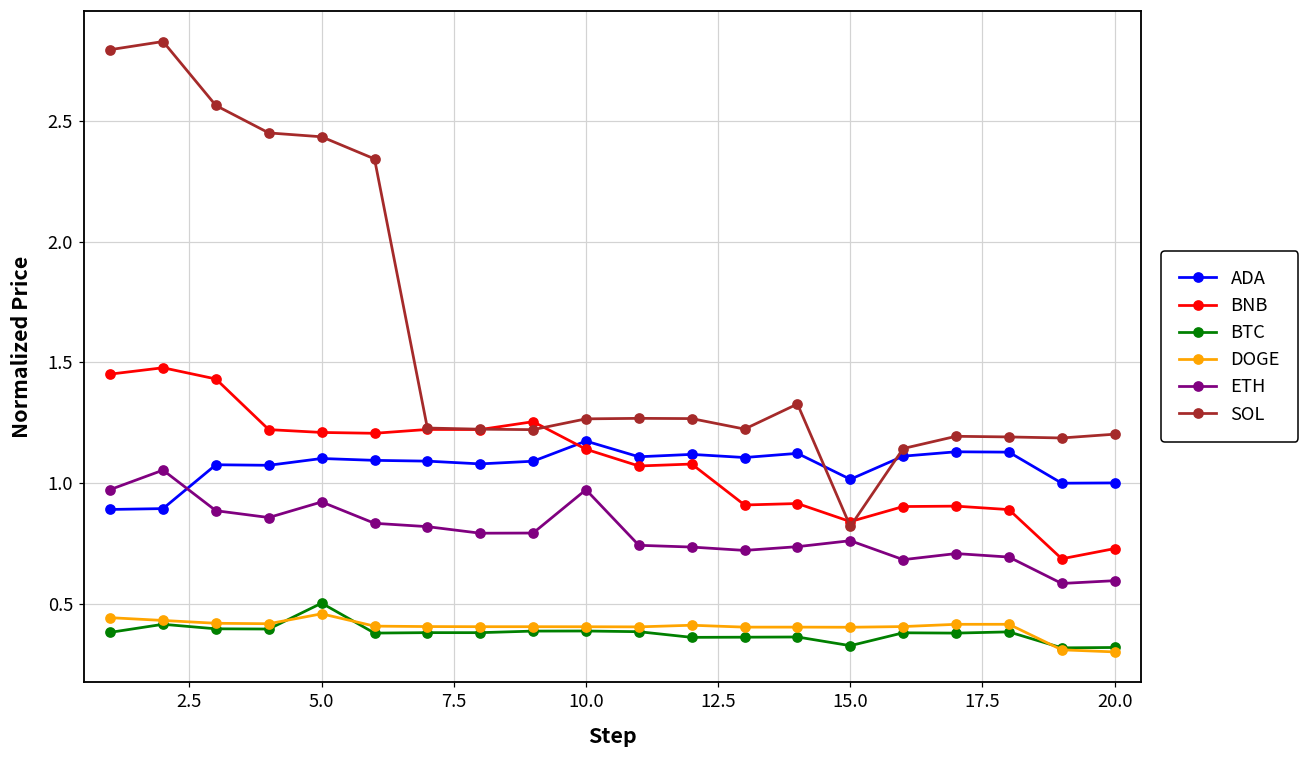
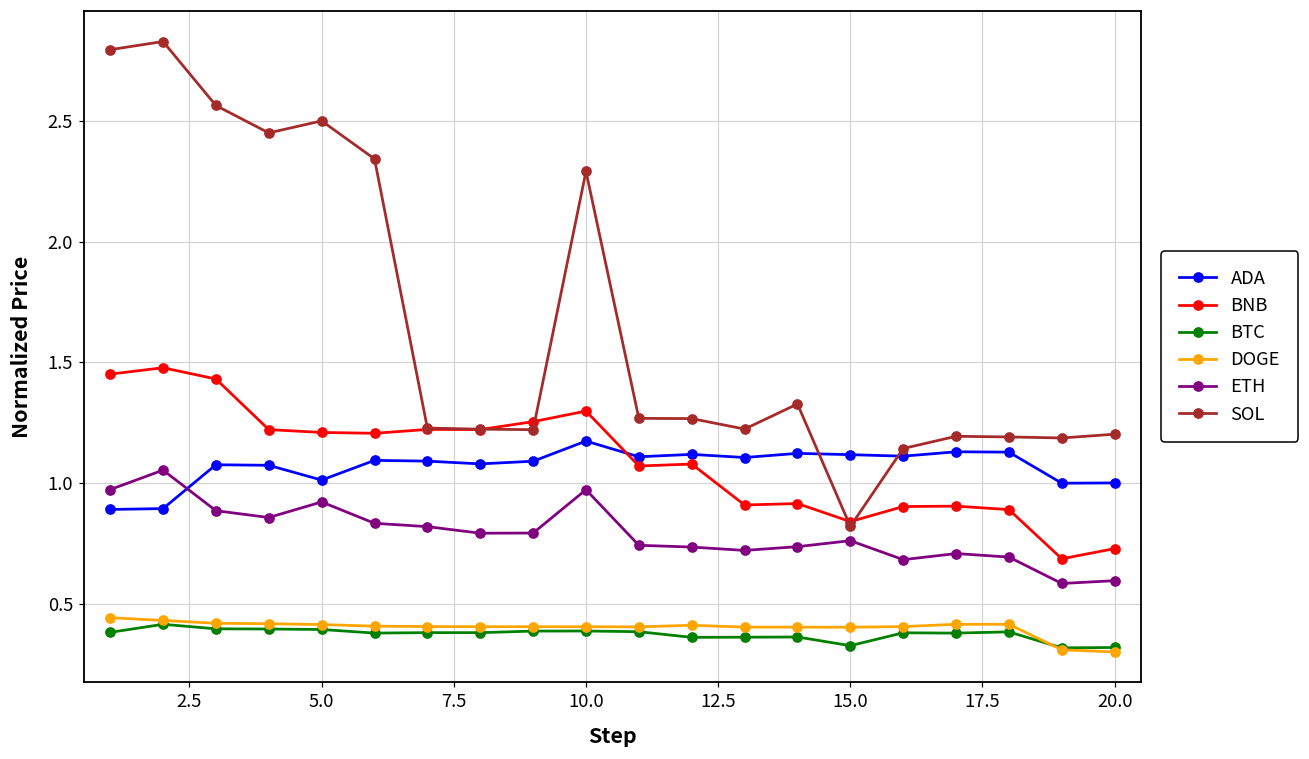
ADA, 5.0: 1.10 -> 1.01
BTC, 5.0: 0.50 -> 0.39
DOGE, 5.0: 0.46 -> 0.41
SOL, 5.0: 2.43 -> 2.50
BNB, 10.0: 1.14 -> 1.30
SOL, 10.0: 1.27 -> 2.29
ADA, 15.0: 1.02 -> 1.12
